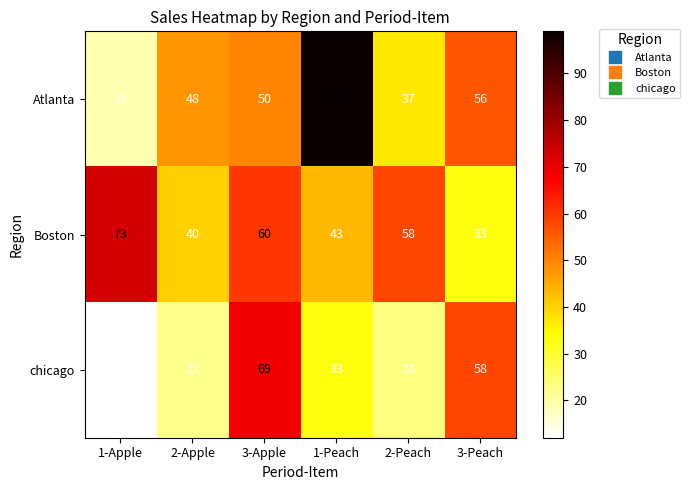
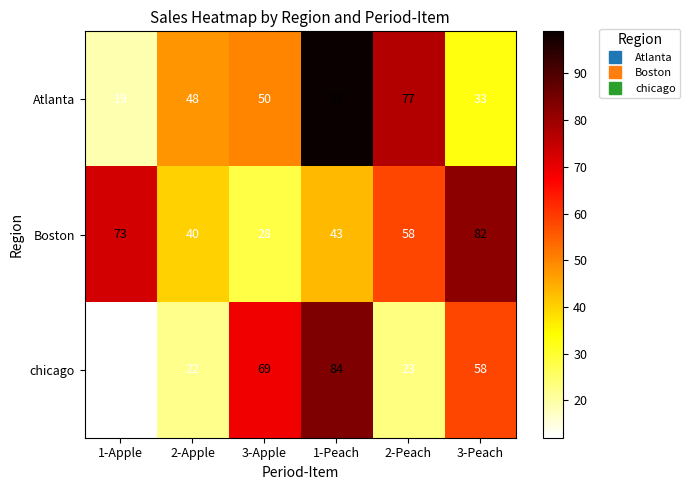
Atlanta, 2-Peach: 37 -> 77
Atlanta, 3-Peach: 56 -> 33
Boston, 3-Apple: 60 -> 28
Boston, 3-Peach: 33 -> 82
chicago, 1-Peach: 33 -> 84
